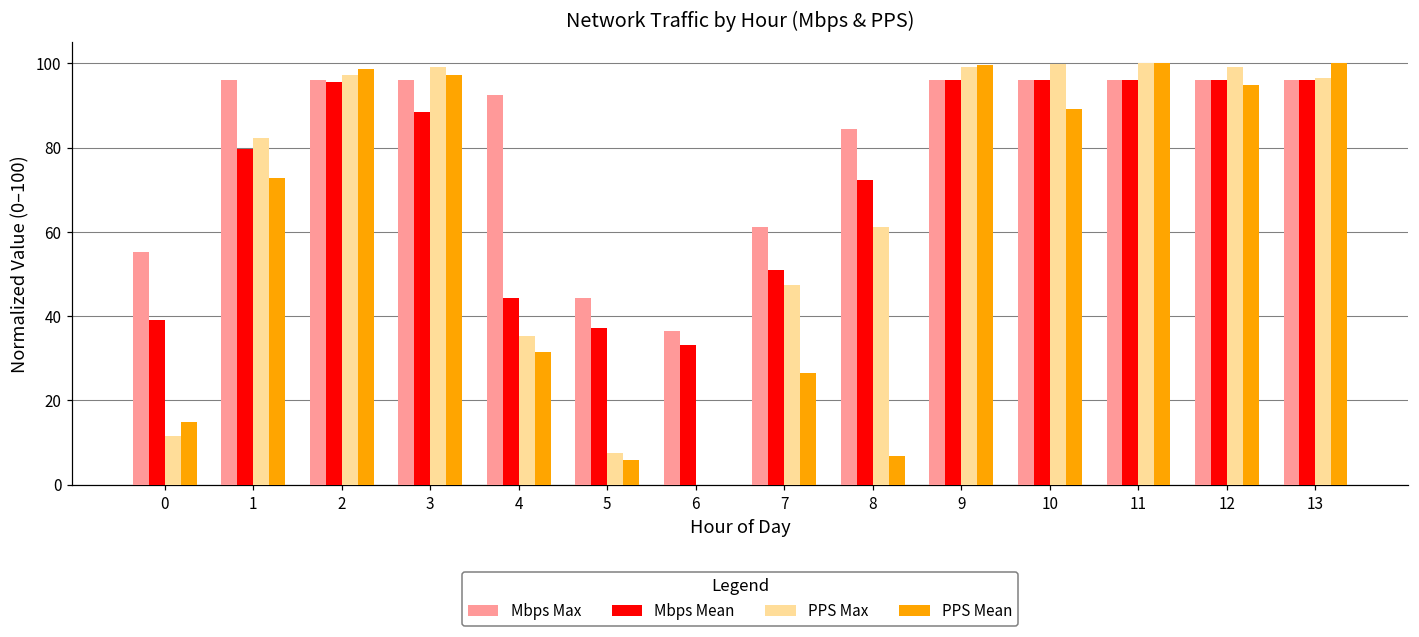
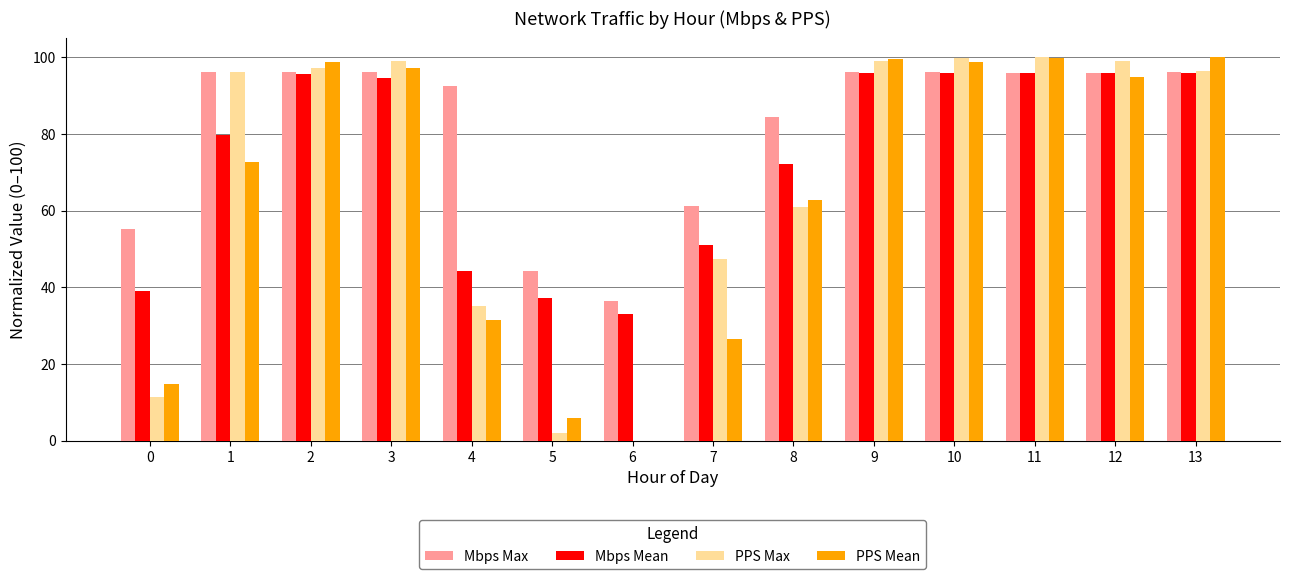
PPS Max, 1: 82 -> 96
Mbps Mean, 3: 88 -> 95
PPS Max, 5: 7 -> 2
PPS Mean, 8: 7 -> 63
PPS Mean, 10: 89 -> 99
